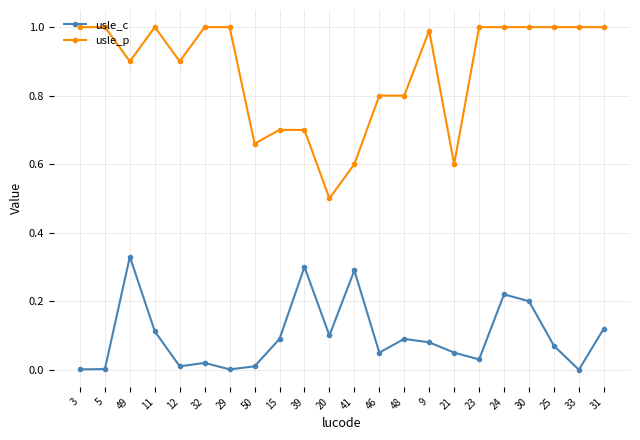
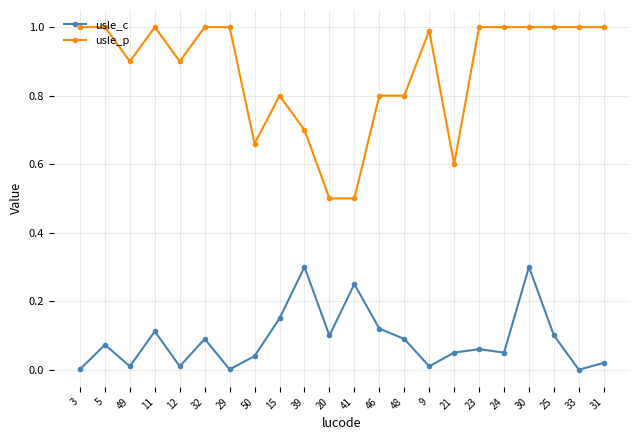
usle_c, 5: 0.00 -> 0.07
usle_c, 49: 0.33 -> 0.01
usle_c, 32: 0.02 -> 0.09
usle_c, 50: 0.01 -> 0.04
usle_c, 15: 0.09 -> 0.15
usle_p, 15: 0.7 -> 0.8
usle_c, 41: 0.29 -> 0.25
usle_p, 41: 0.6 -> 0.5
usle_c, 46: 0.05 -> 0.12
usle_c, 9: 0.08 -> 0.01
usle_c, 23: 0.03 -> 0.06
usle_c, 24: 0.22 -> 0.05
usle_c, 30: 0.2 -> 0.3
usle_c, 25: 0.07 -> 0.10
usle_c, 31: 0.12 -> 0.02
